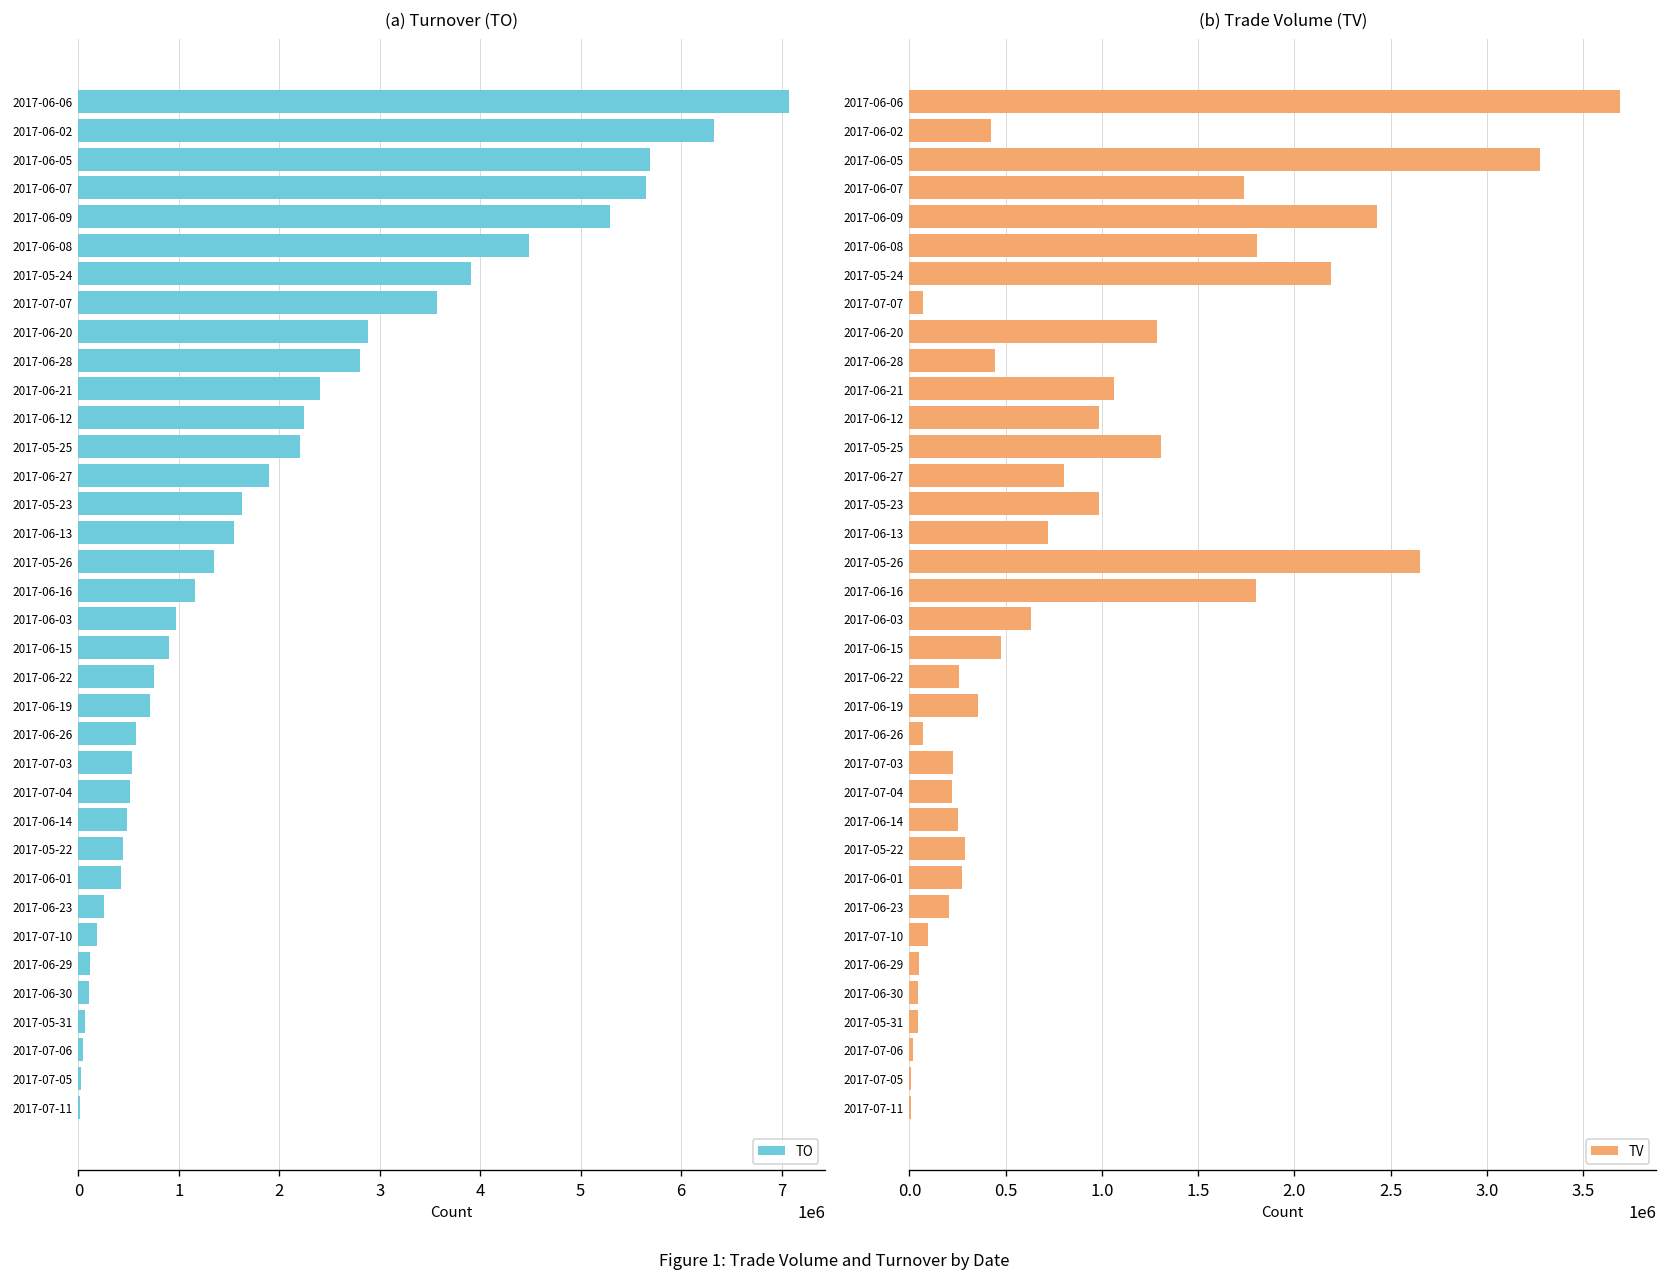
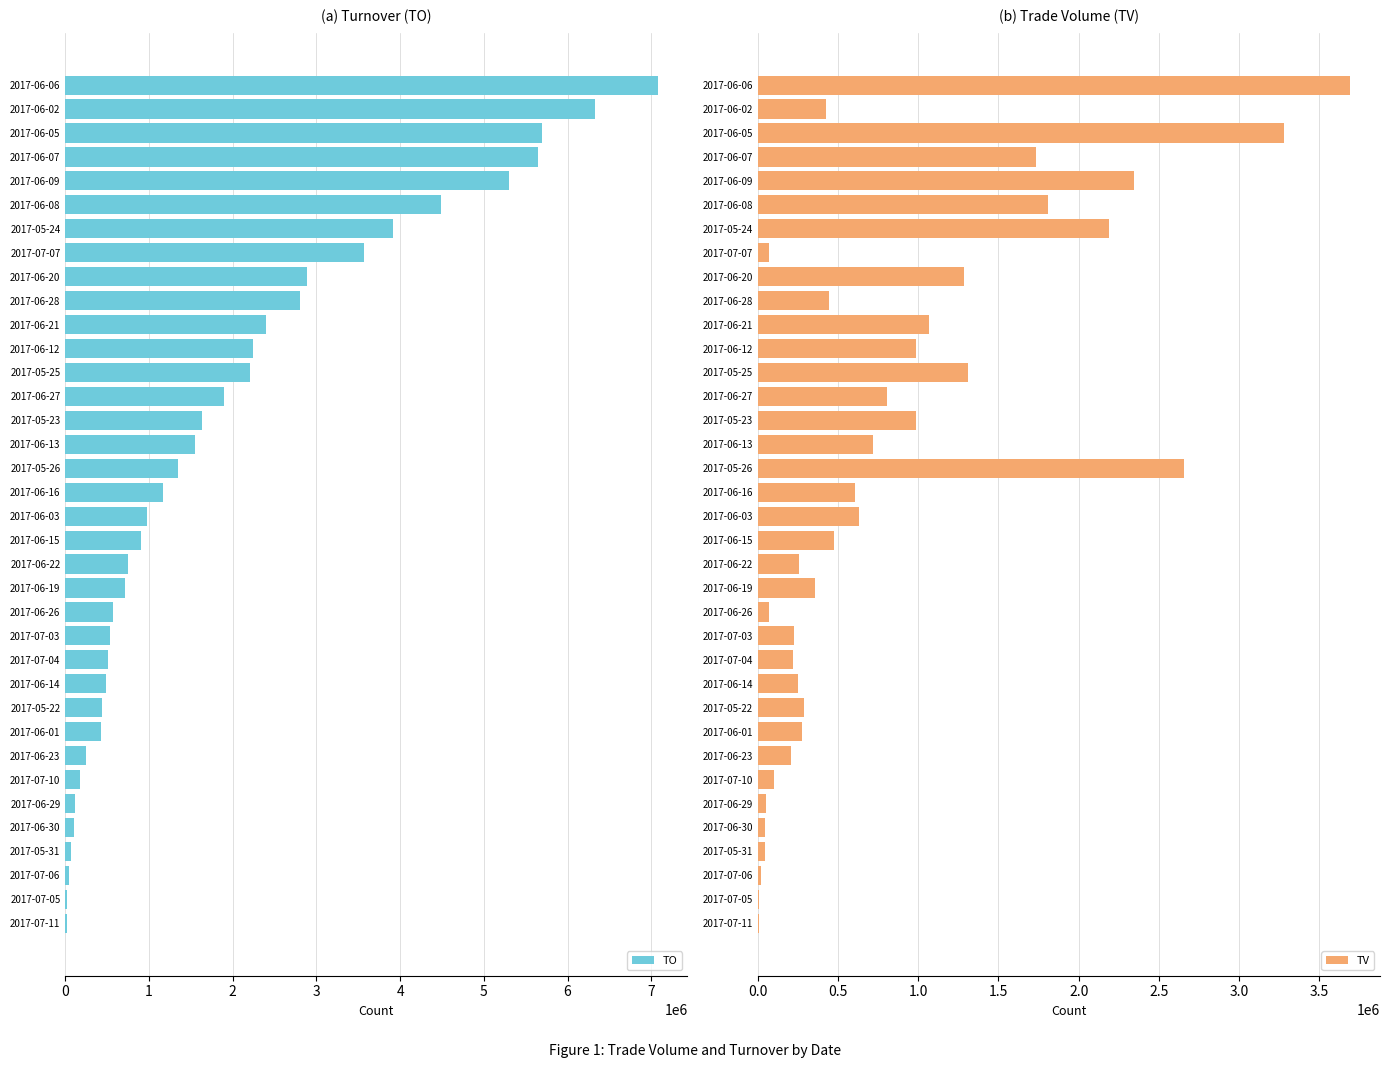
(b) Trade Volume (TV), 2017-06-09: 2430000 -> 2350000
(b) Trade Volume (TV), 2017-06-16: 1800000 -> 600000
